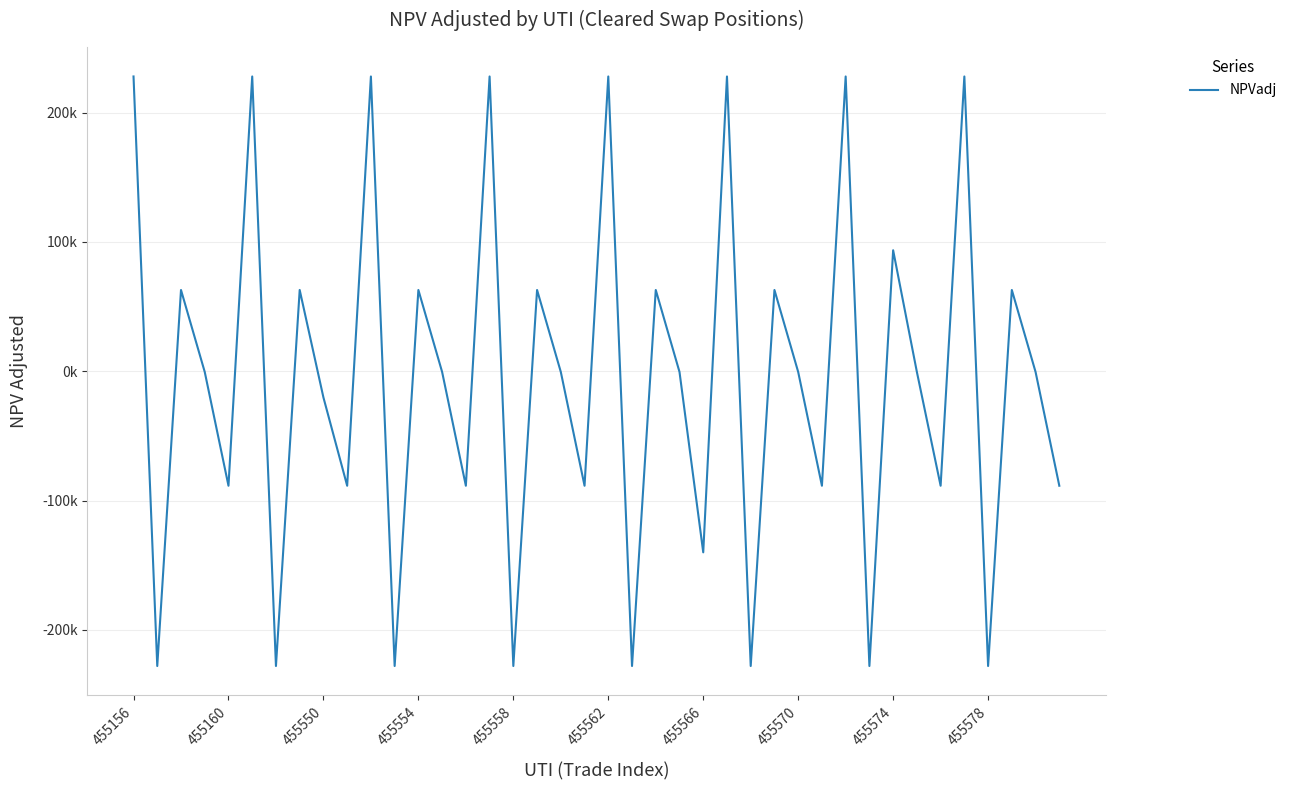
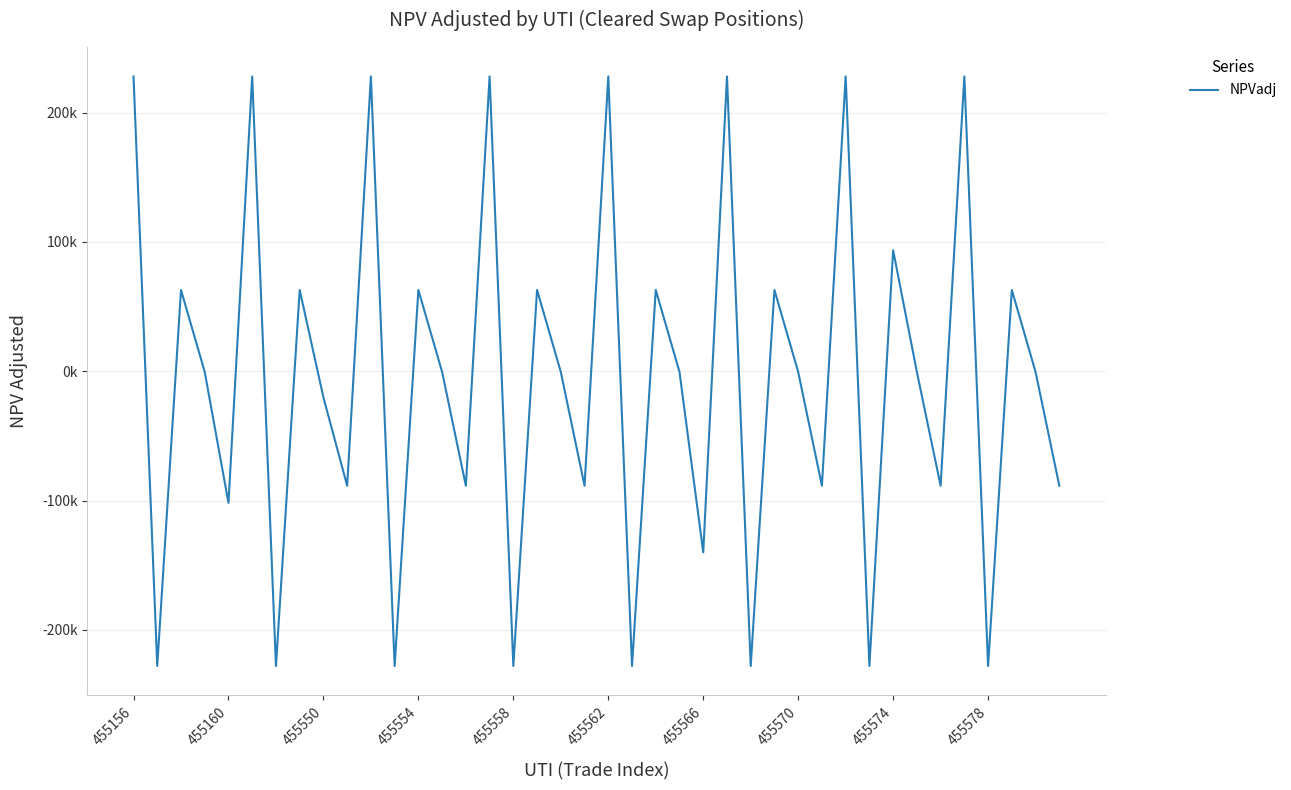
455160: -89000 -> -102000
